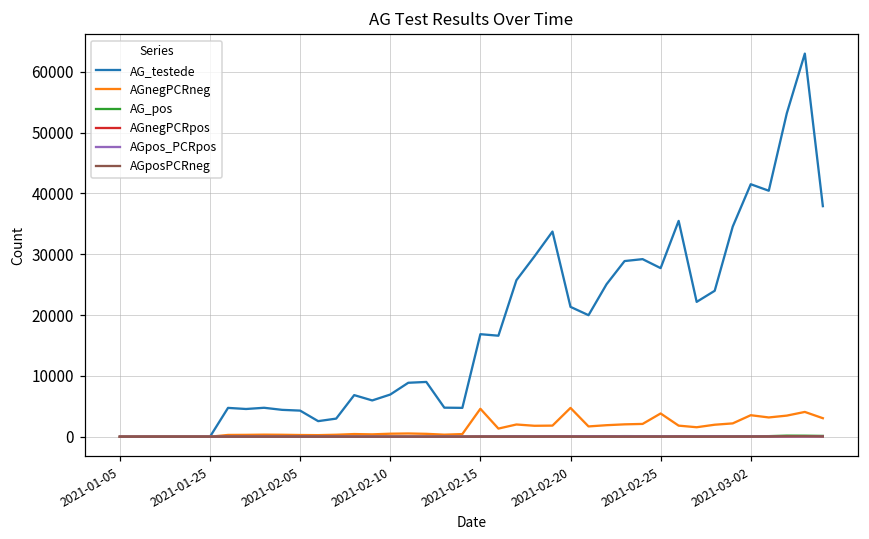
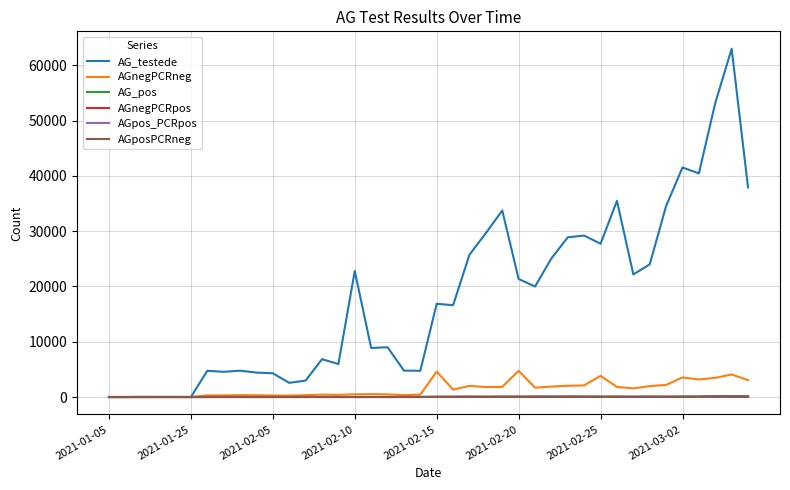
AG_testede, 2021-02-10: 7000 -> 23000
